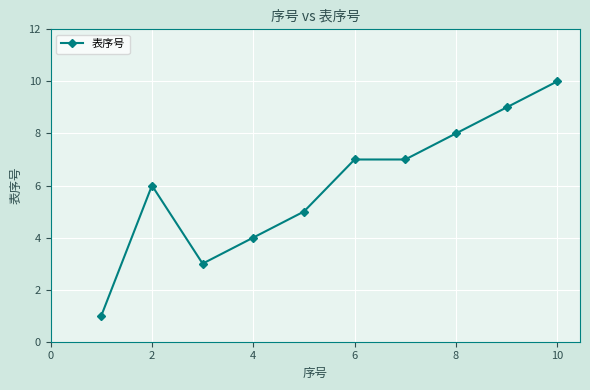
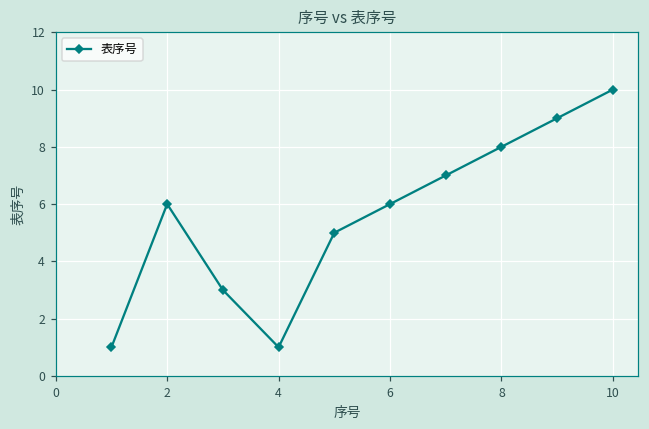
4: 4 -> 1
6: 7 -> 6
